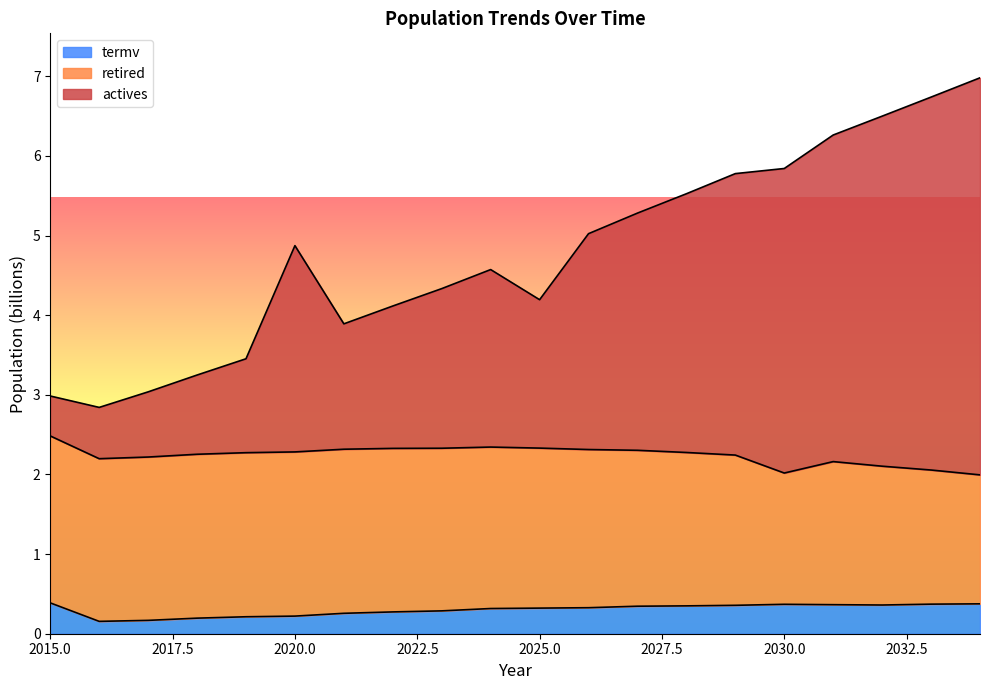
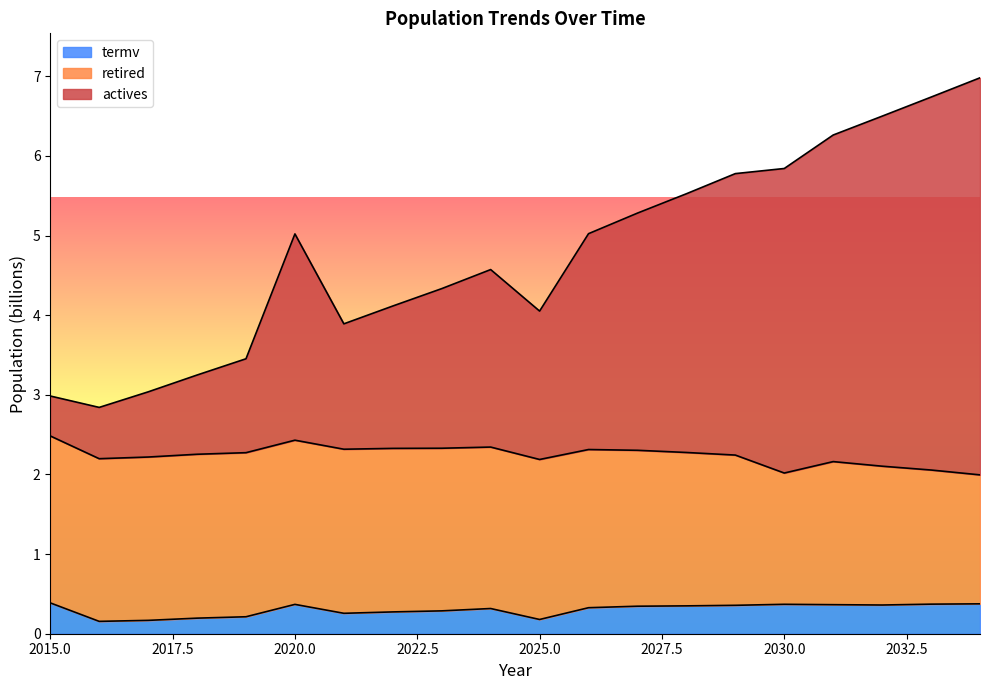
termv, 2020.0: 0.2 -> 0.4
termv, 2025.0: 0.3 -> 0.2
